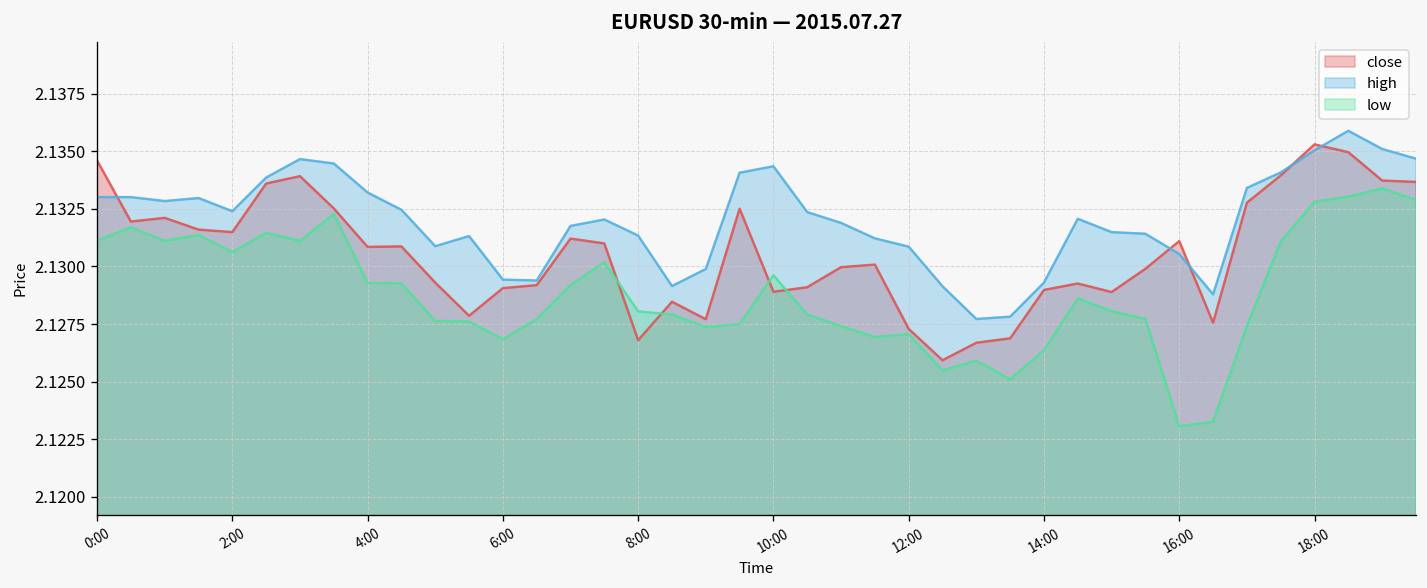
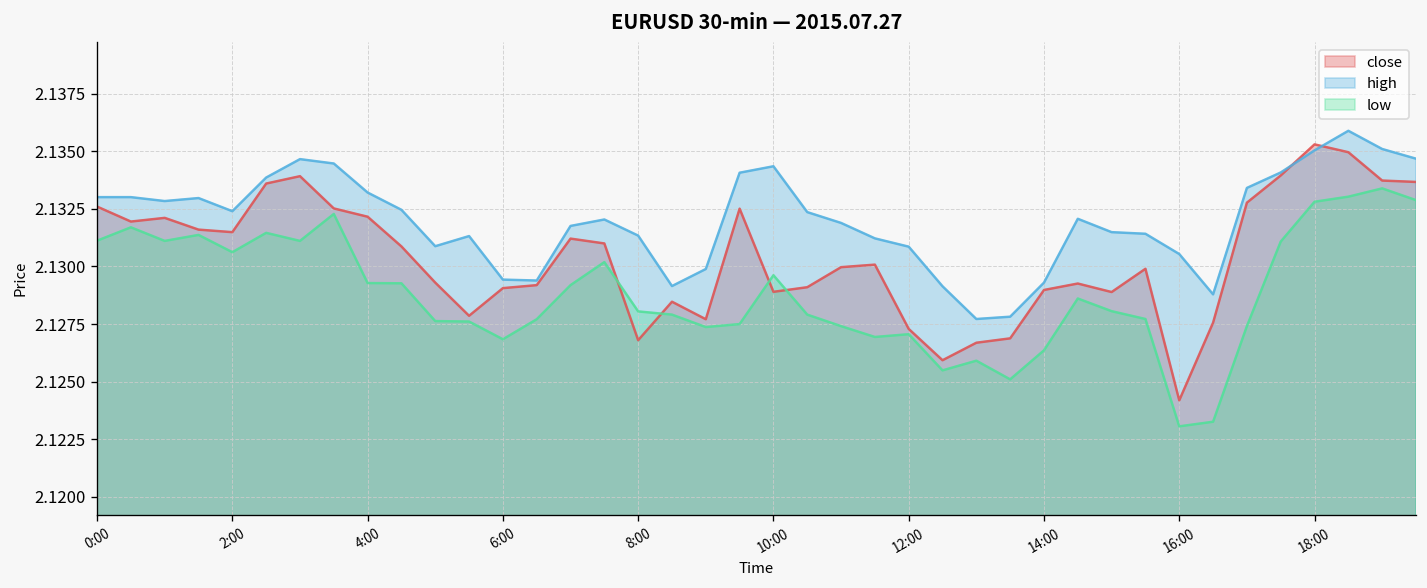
close, 0:00: 2.1346 -> 2.1326
close, 4:00: 2.1309 -> 2.1322
close, 16:00: 2.1311 -> 2.1242
